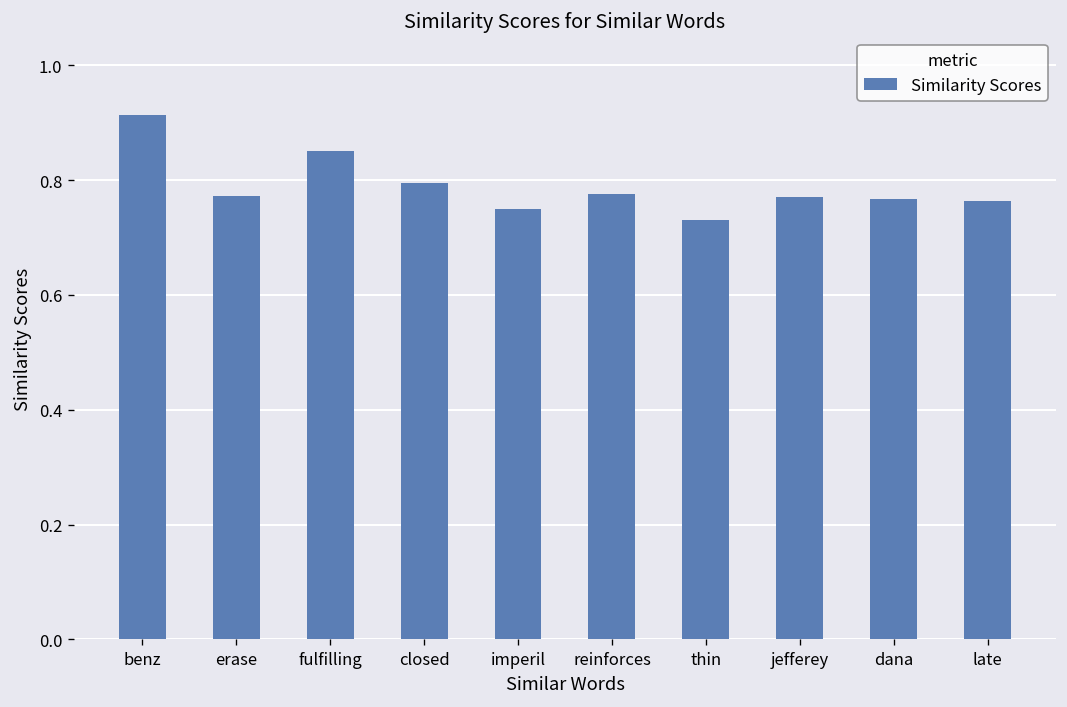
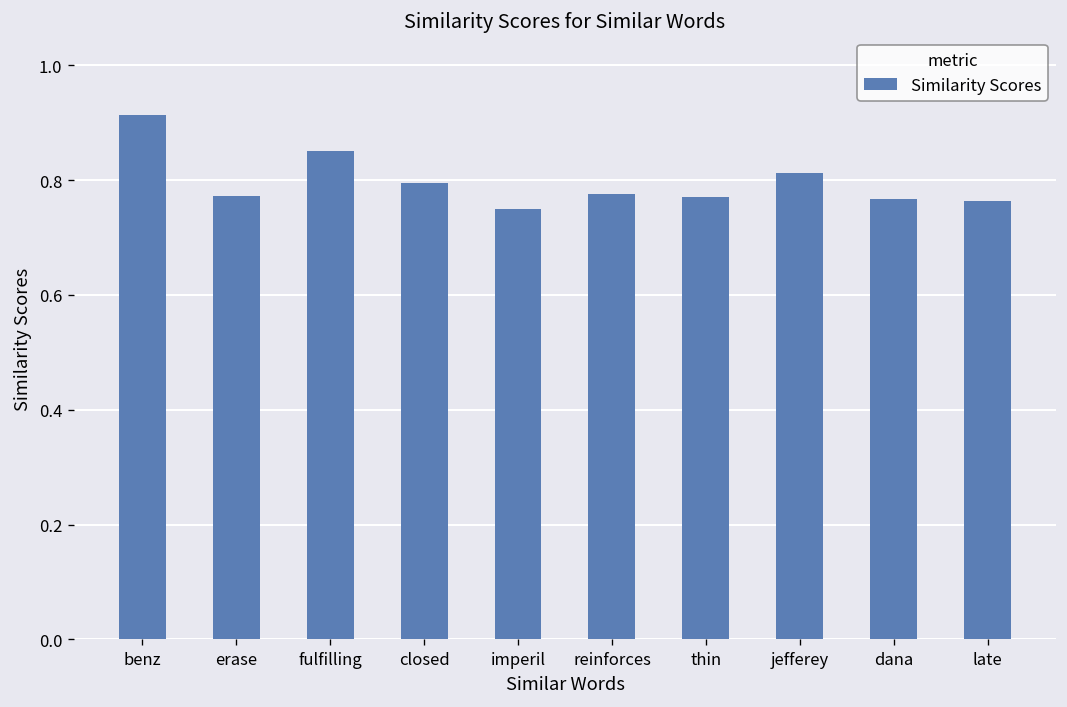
thin: 0.73 -> 0.77
jefferey: 0.77 -> 0.81
